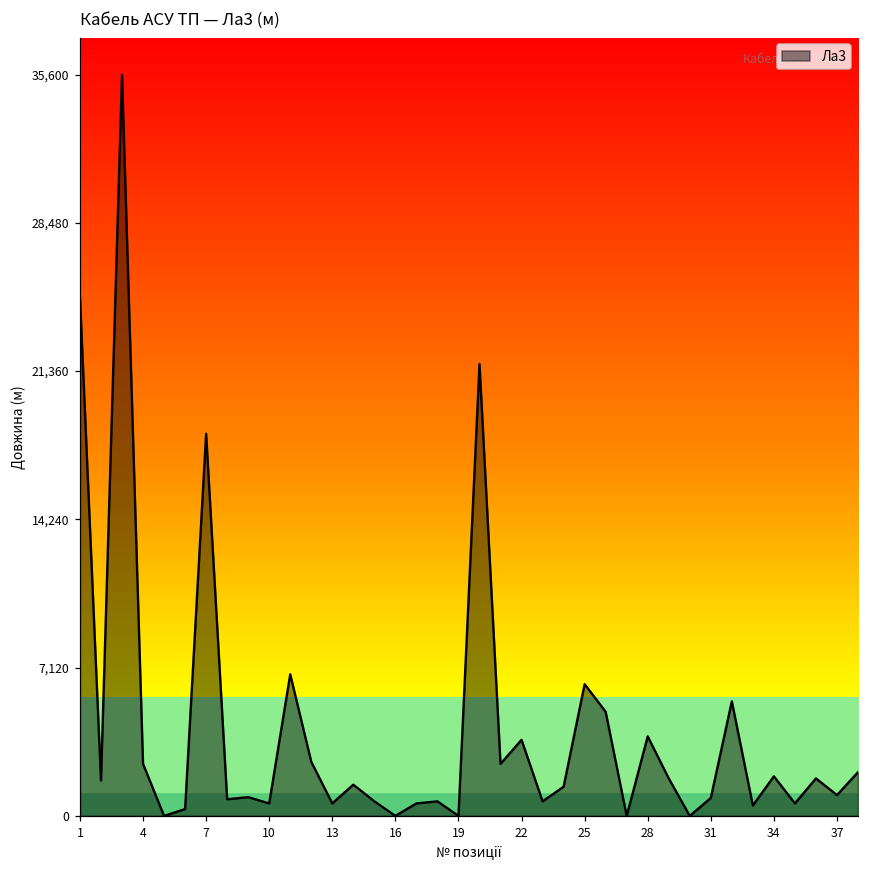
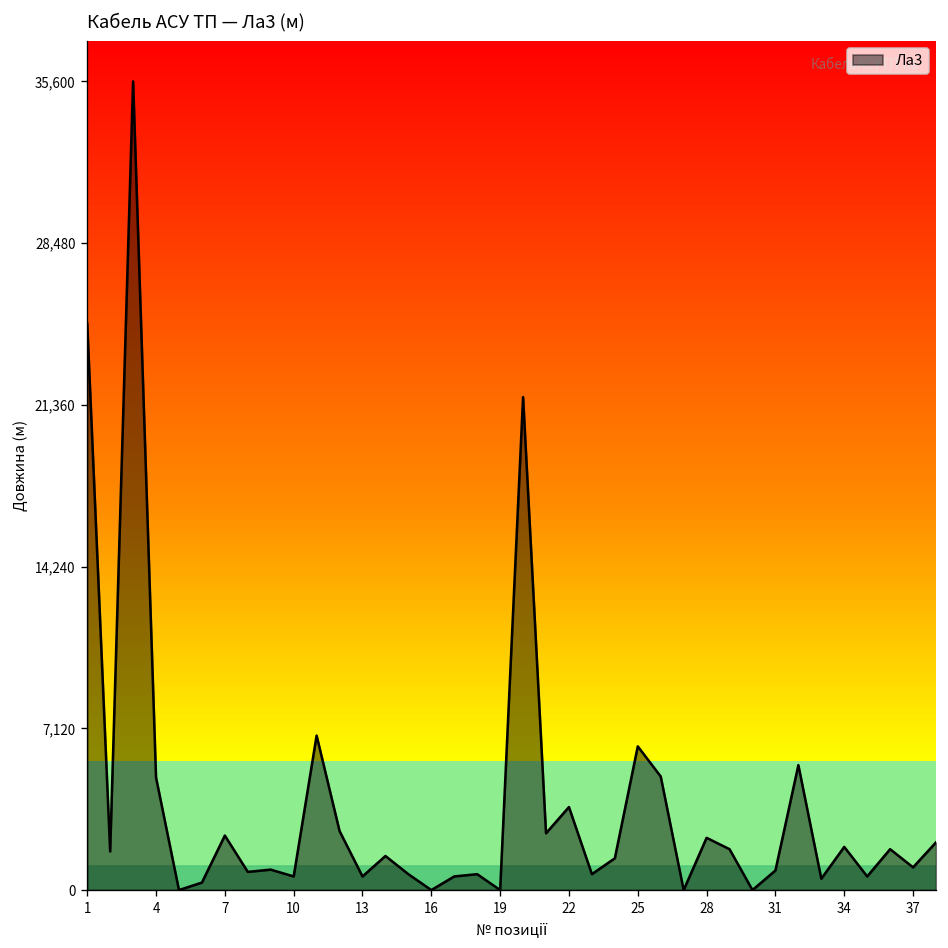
4: 2,500 -> 5,000
7: 18,400 -> 2,400
28: 3,800 -> 2,300
